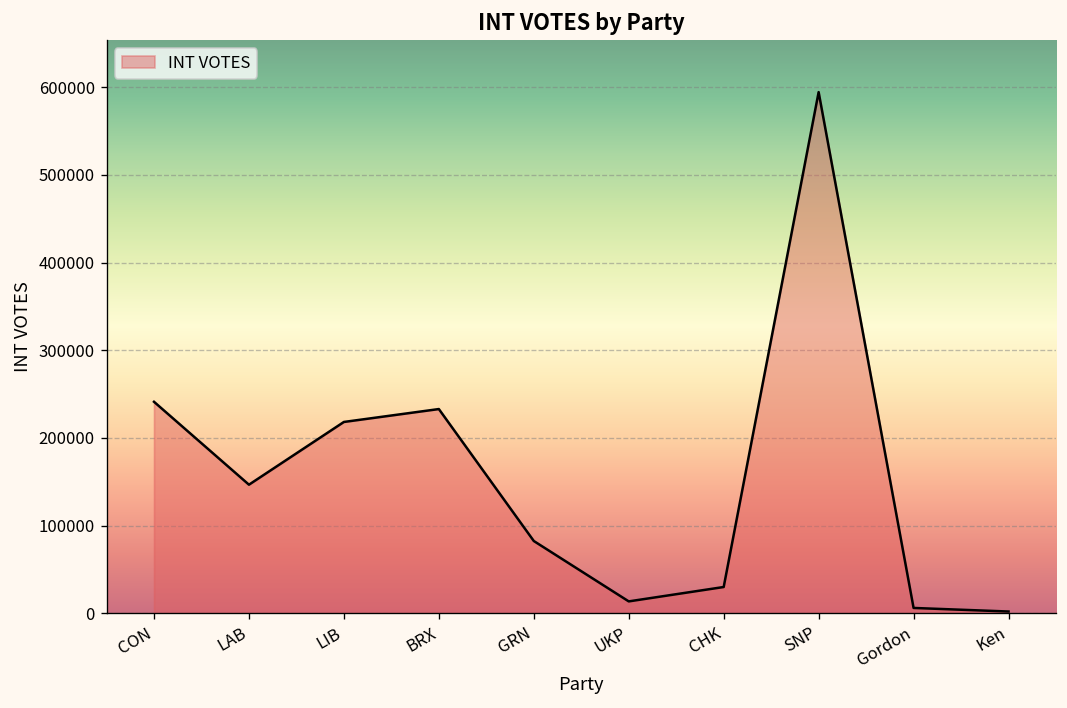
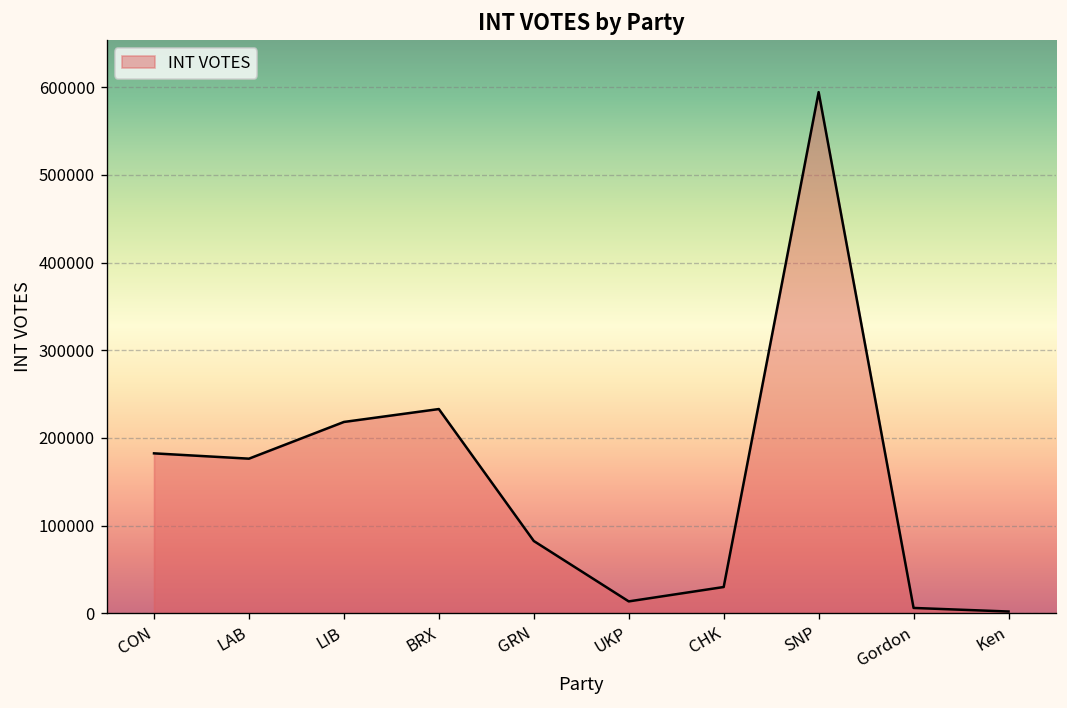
CON: 240000 -> 180000
LAB: 150000 -> 180000
